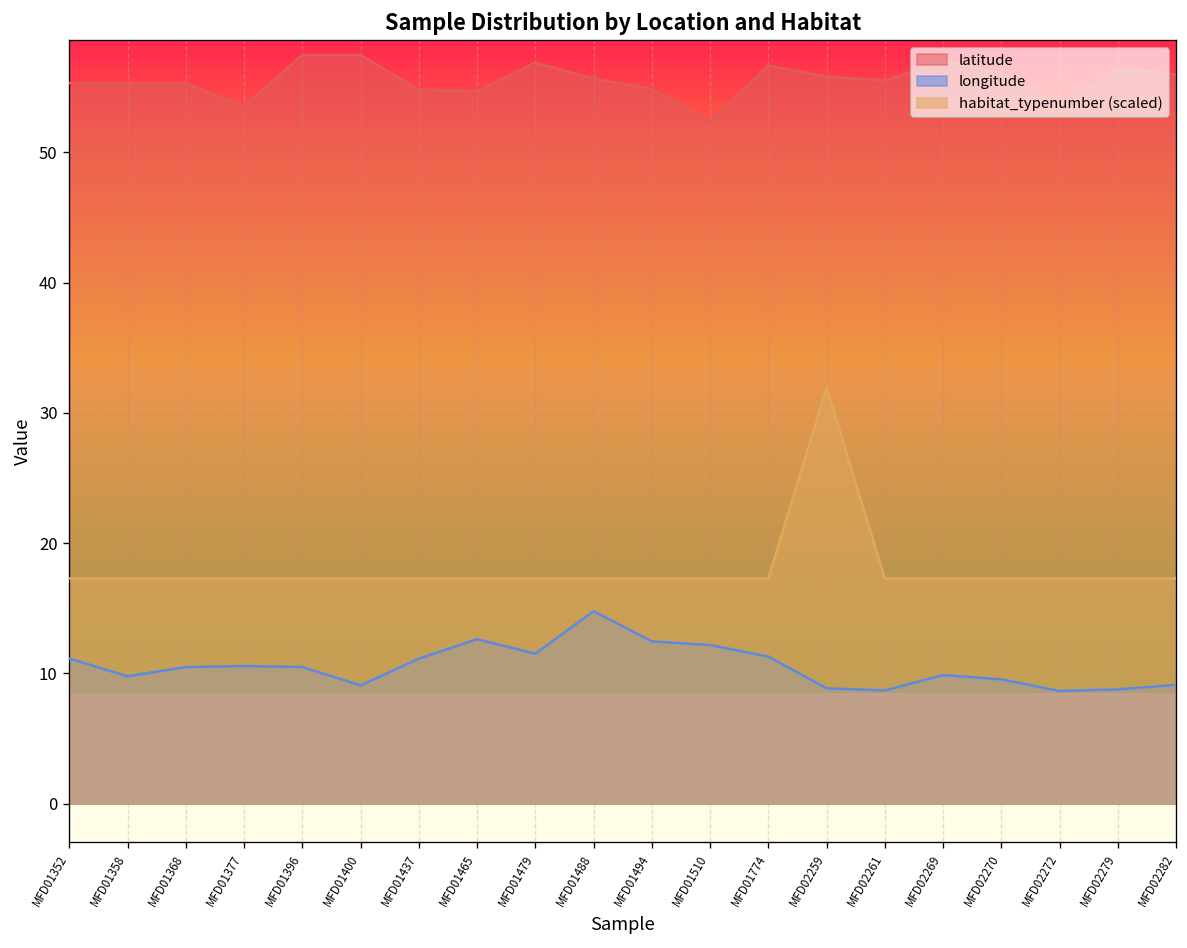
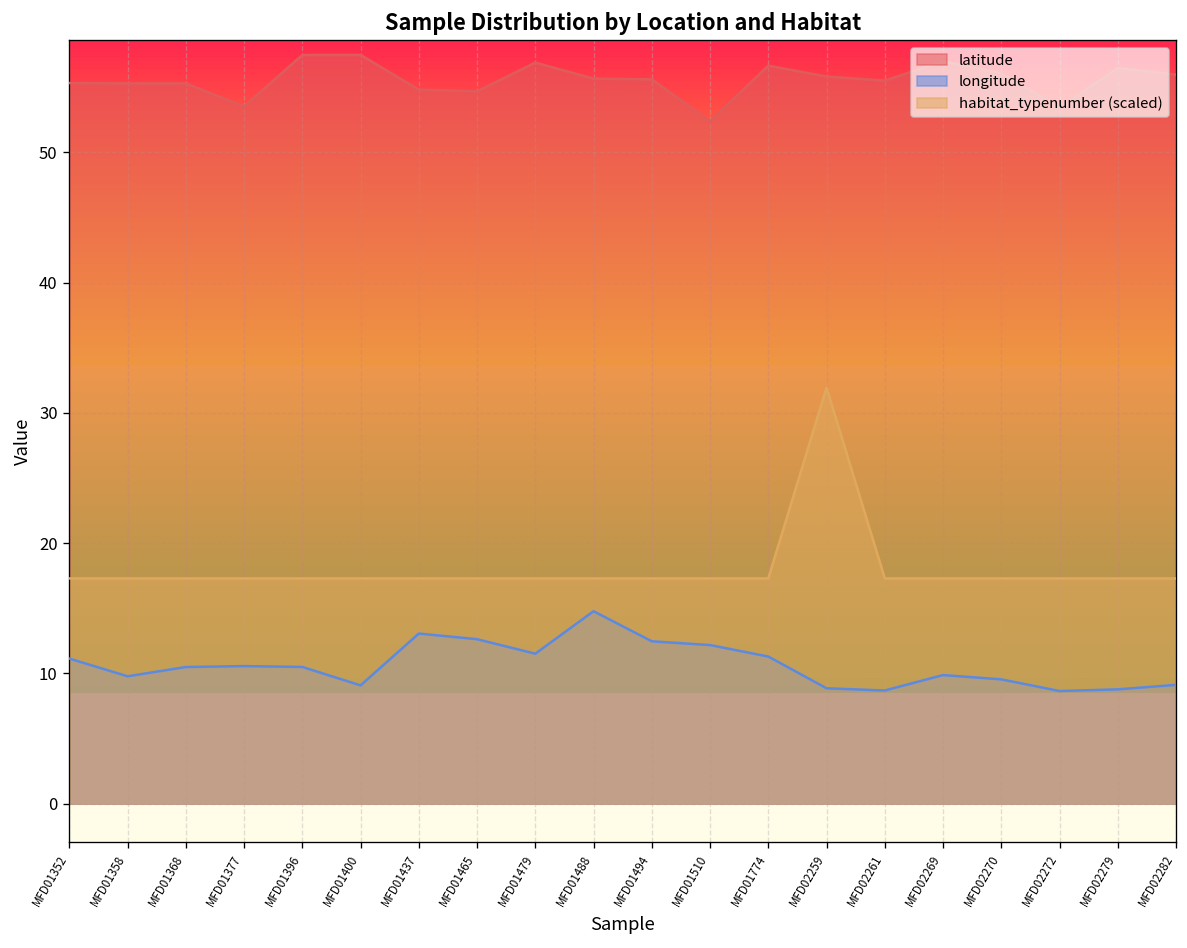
longitude, MFD01437: 11.1 -> 13.1
latitude, MFD01494: 54.9 -> 55.6
